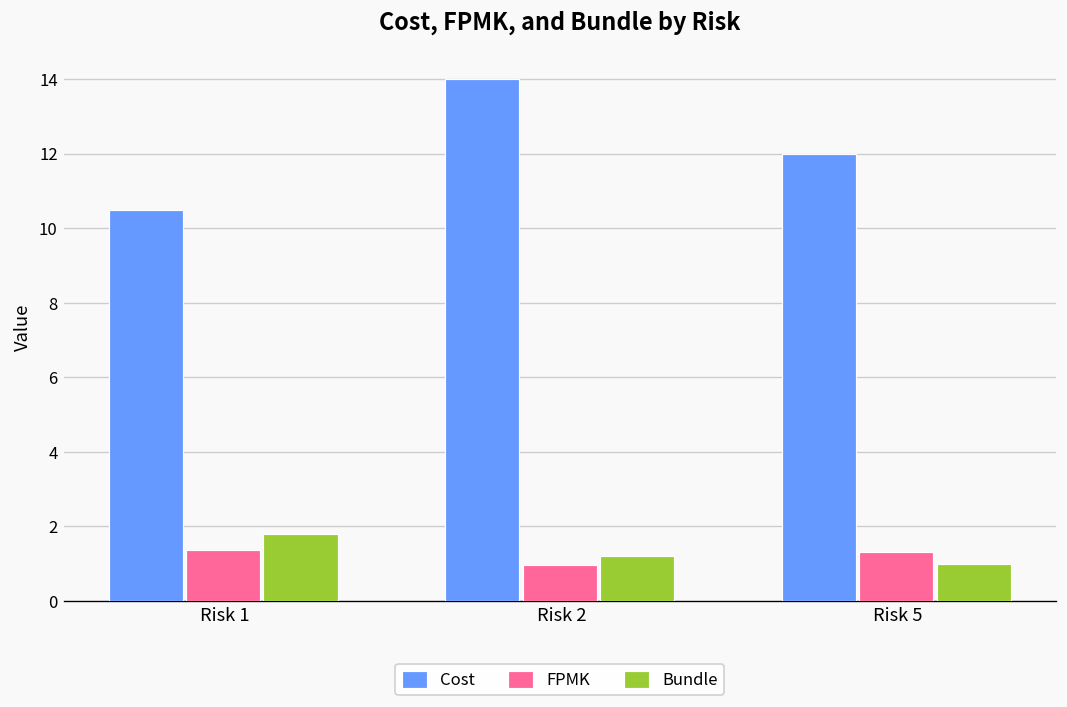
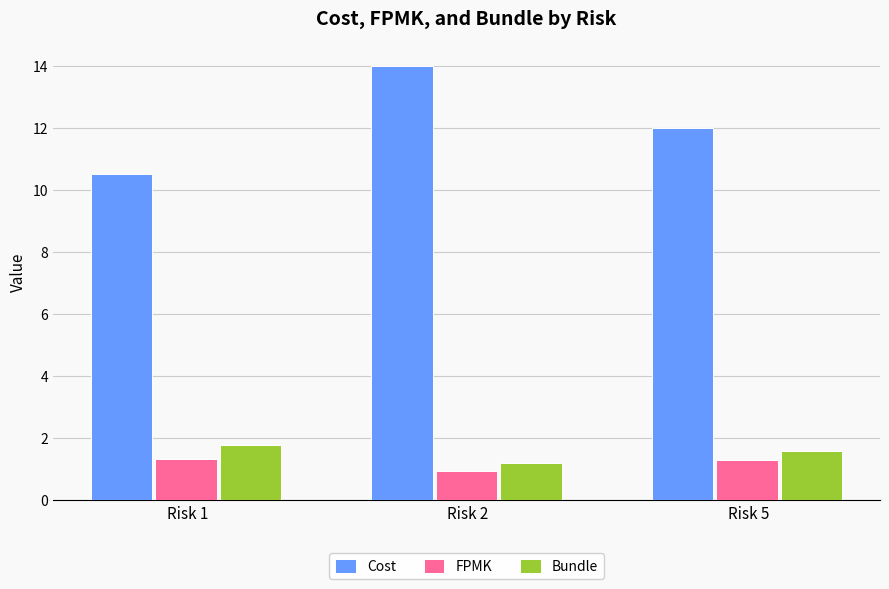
Bundle, Risk 5: 1.0 -> 1.6
